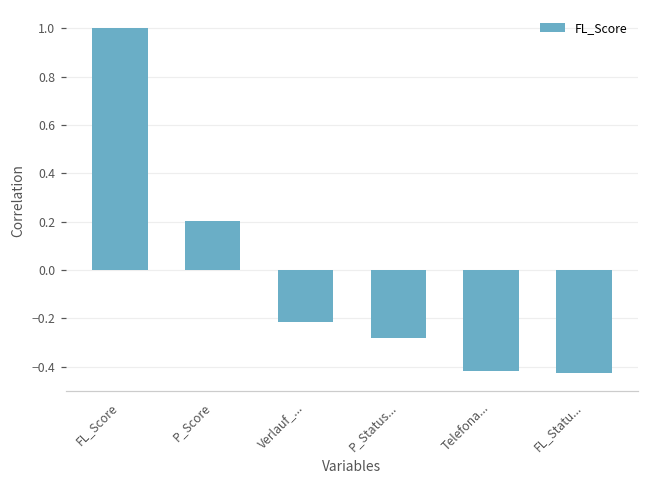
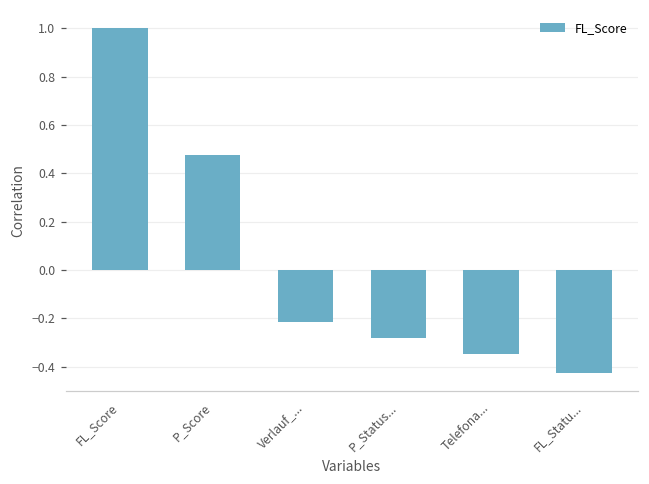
P_Score: 0.20 -> 0.48
Telefona...: -0.42 -> -0.35
